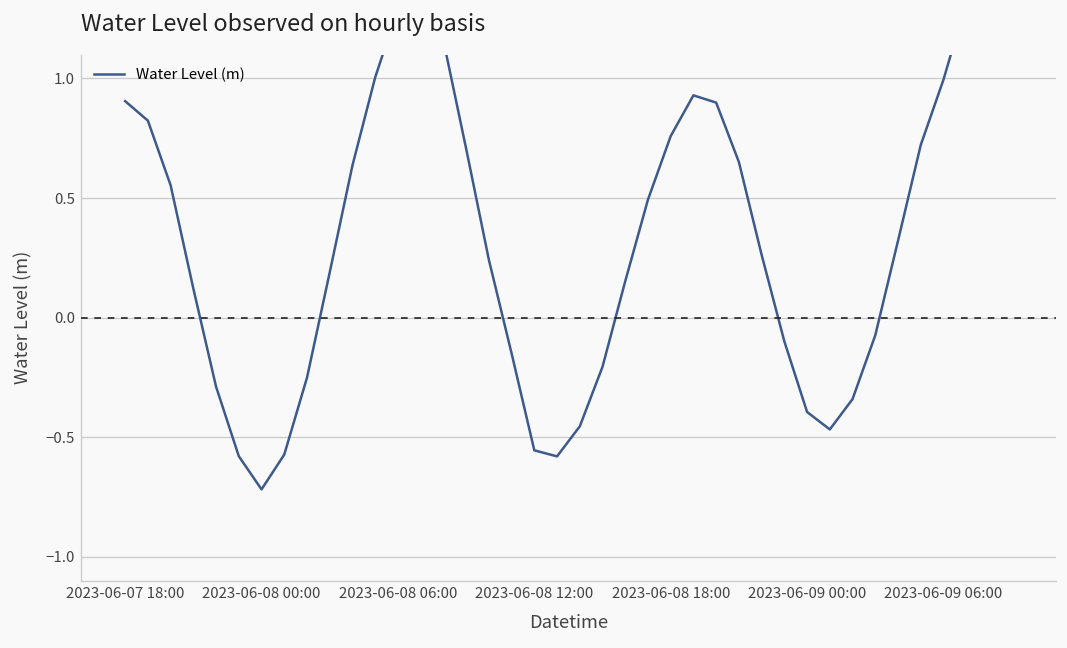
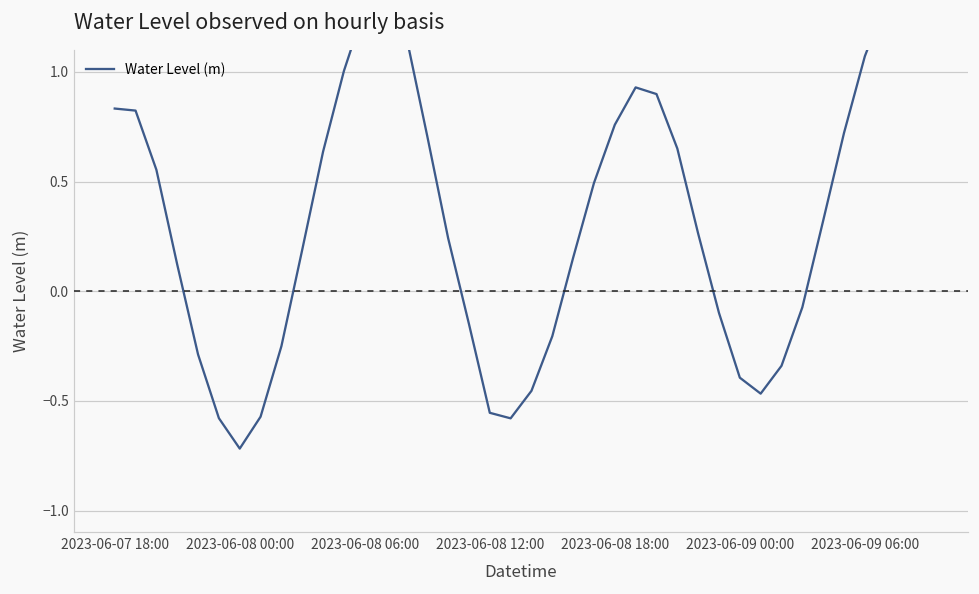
2023-06-07 18:00: 0.91 -> 0.83
2023-06-09 06:00: 1.00 -> 1.07
